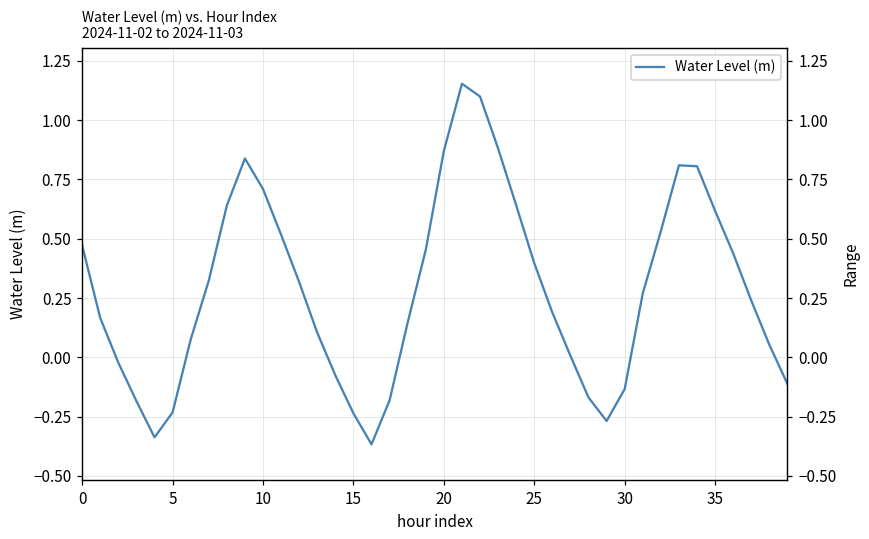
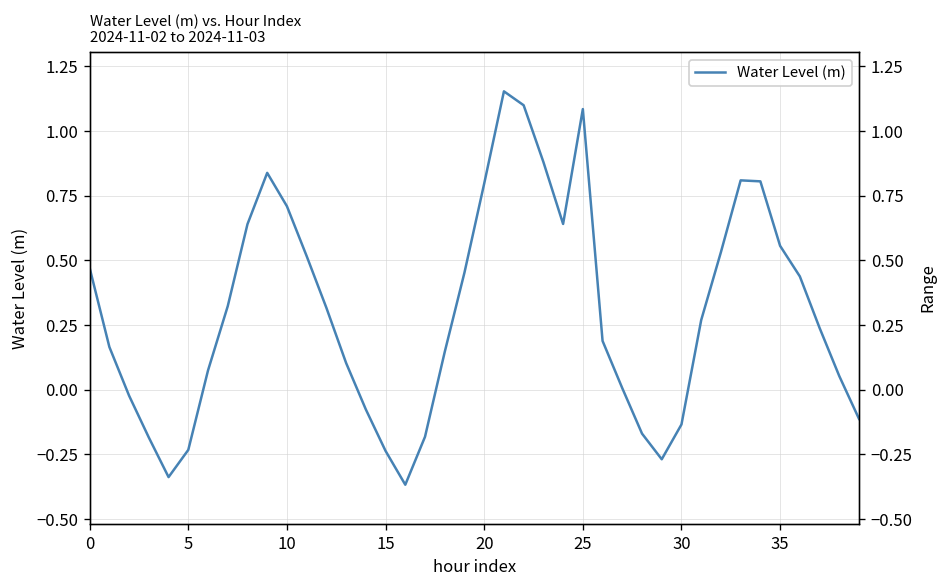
20: 0.87 -> 0.80
25: 0.40 -> 1.09
35: 0.62 -> 0.56
